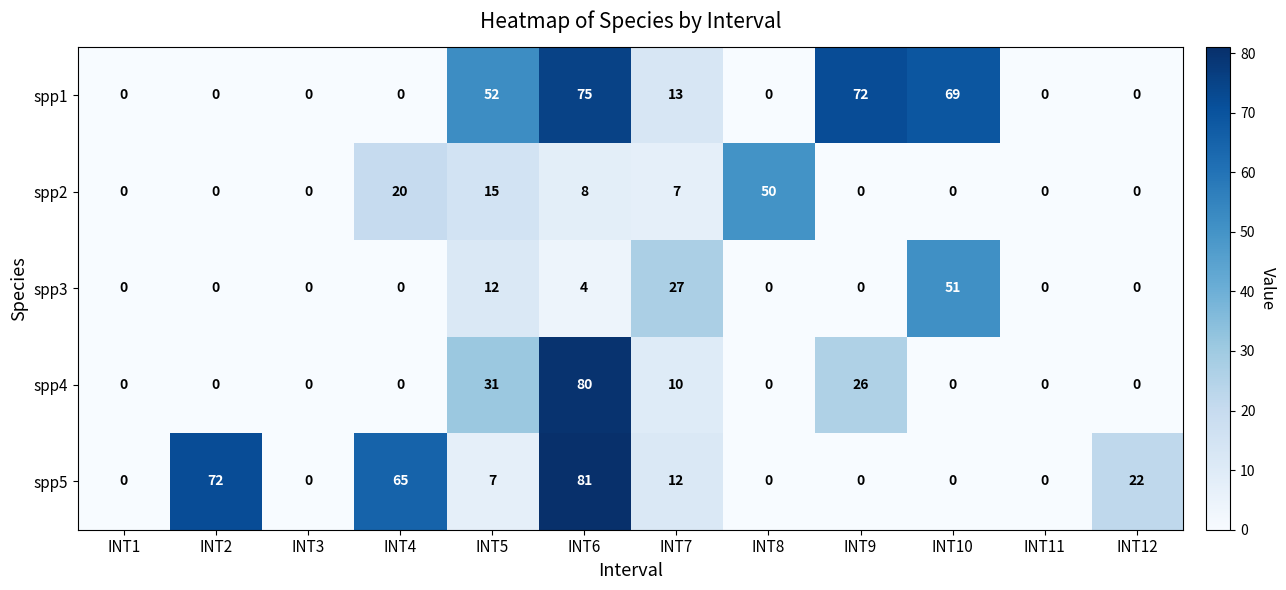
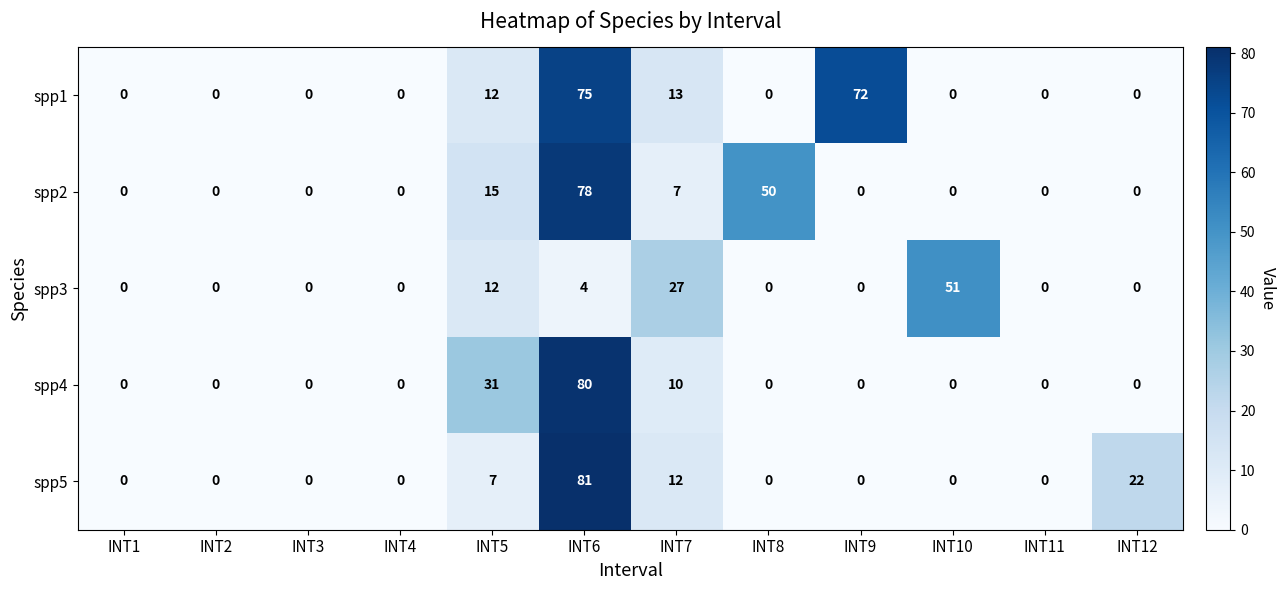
spp1, INT5: 52 -> 12
spp1, INT10: 69 -> 0
spp2, INT4: 20 -> 0
spp2, INT6: 8 -> 78
spp4, INT9: 26 -> 0
spp5, INT2: 72 -> 0
spp5, INT4: 65 -> 0
